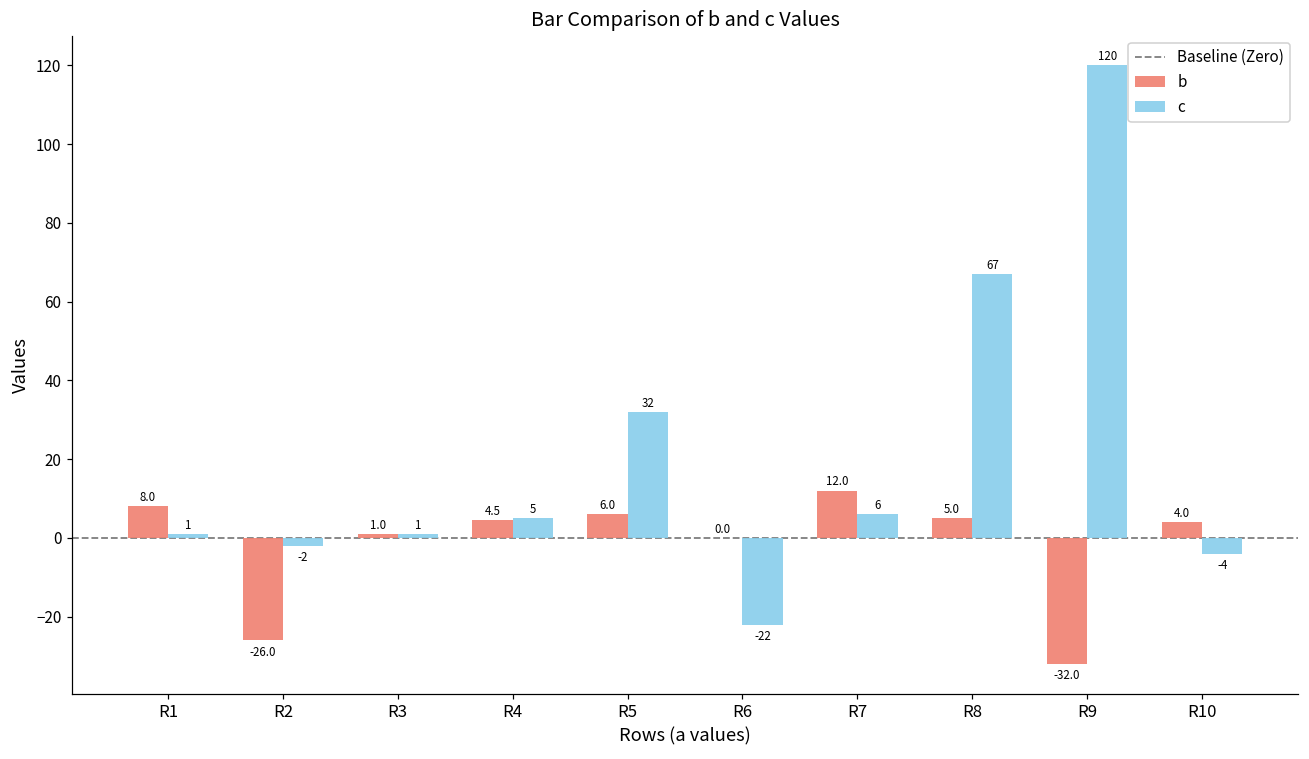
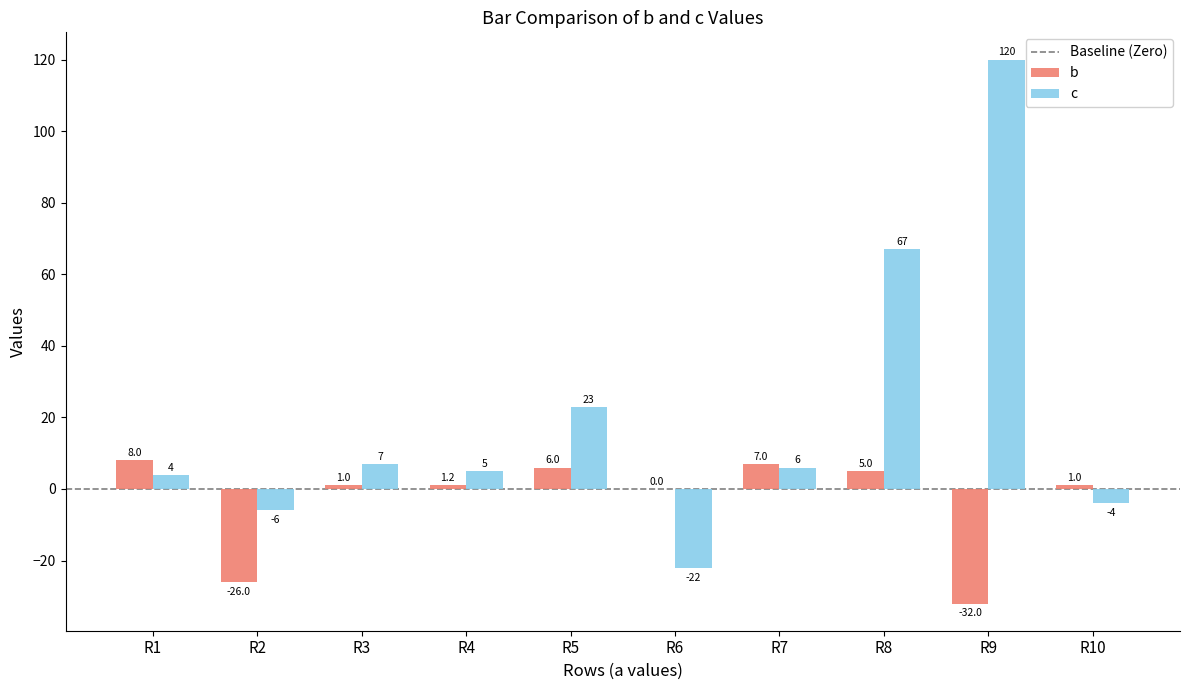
c, R1: 1 -> 4
c, R2: -2 -> -6
c, R3: 1 -> 7
b, R4: 4.5 -> 1.2
c, R5: 32 -> 23
b, R7: 12.0 -> 7.0
b, R10: 4.0 -> 1.0
